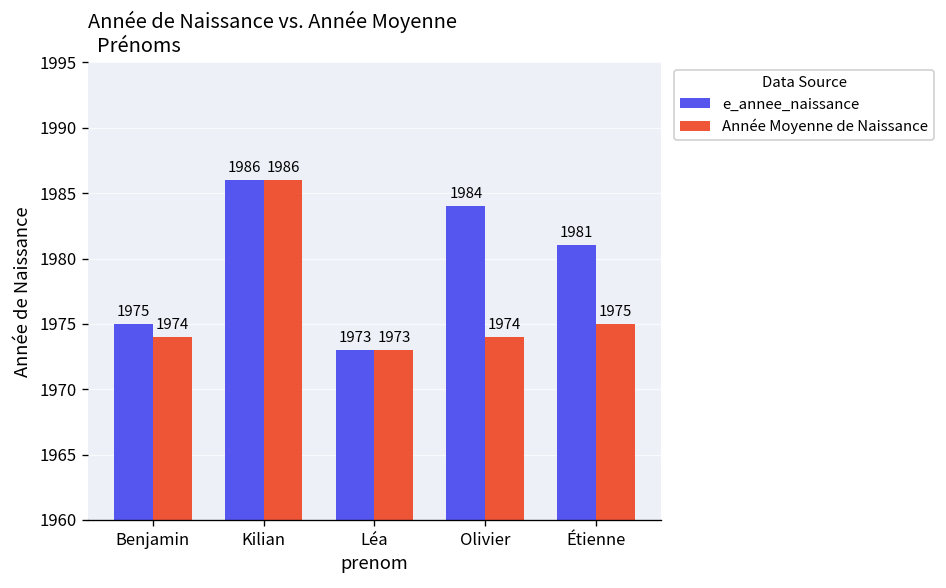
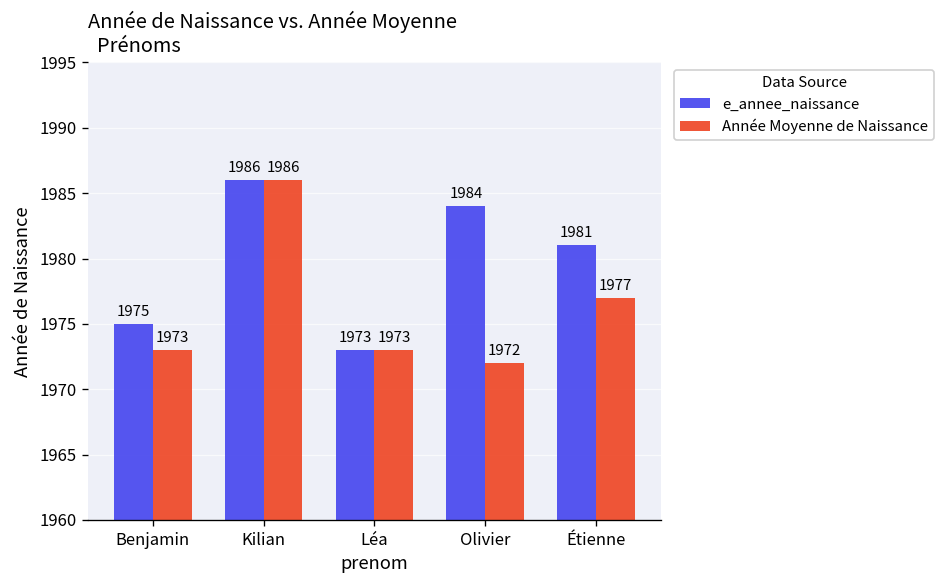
Année Moyenne de Naissance, Benjamin: 1974 -> 1973
Année Moyenne de Naissance, Olivier: 1974 -> 1972
Année Moyenne de Naissance, Étienne: 1975 -> 1977
